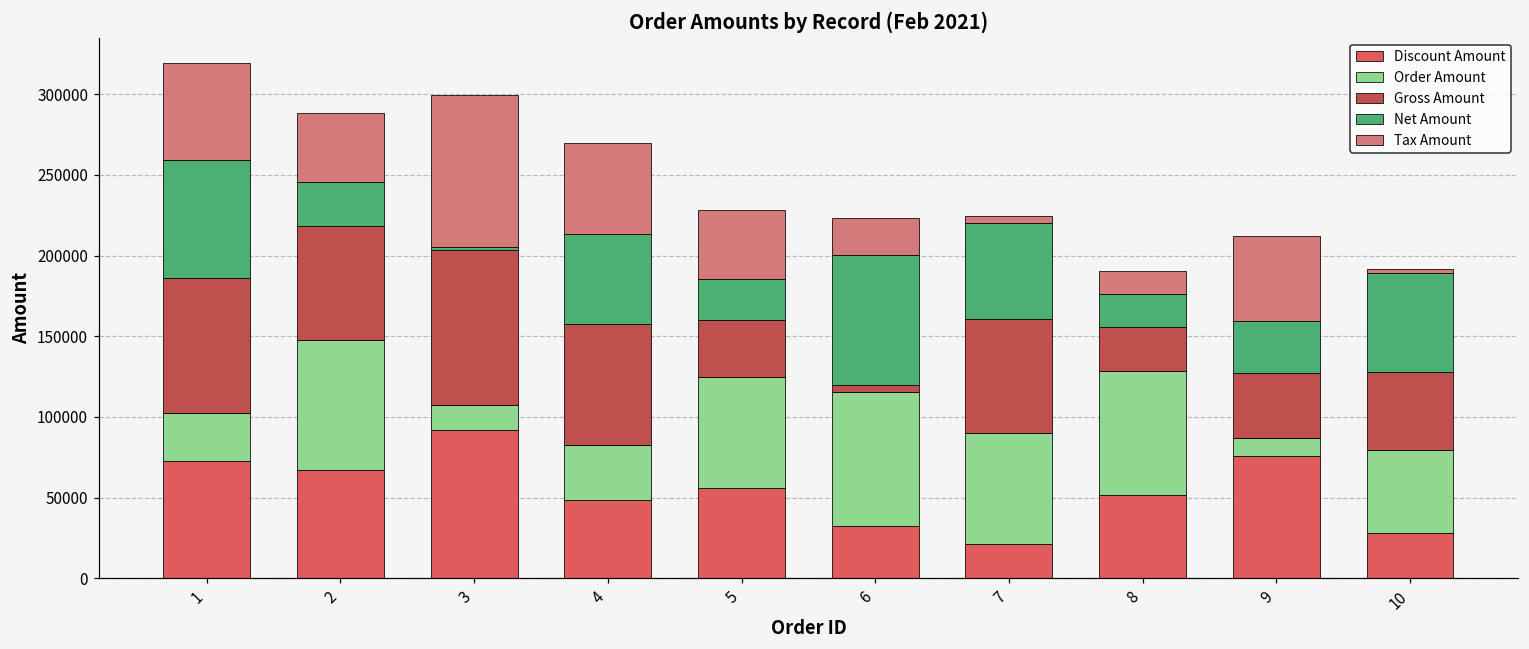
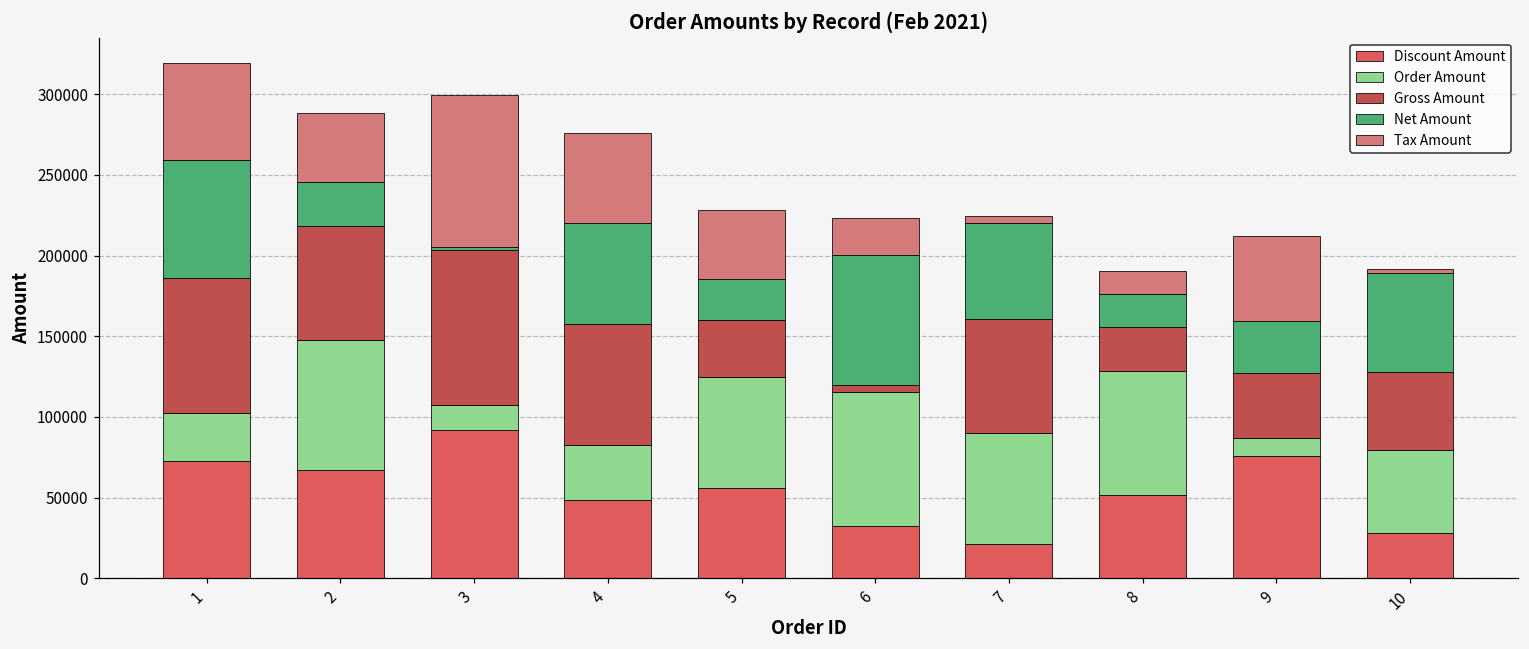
Net Amount, 4: 56000 -> 62000
